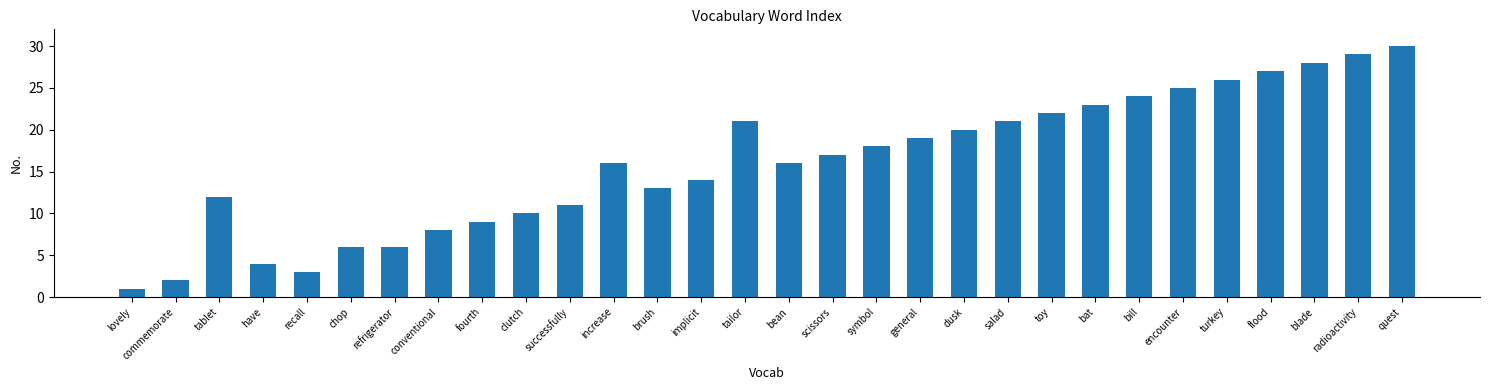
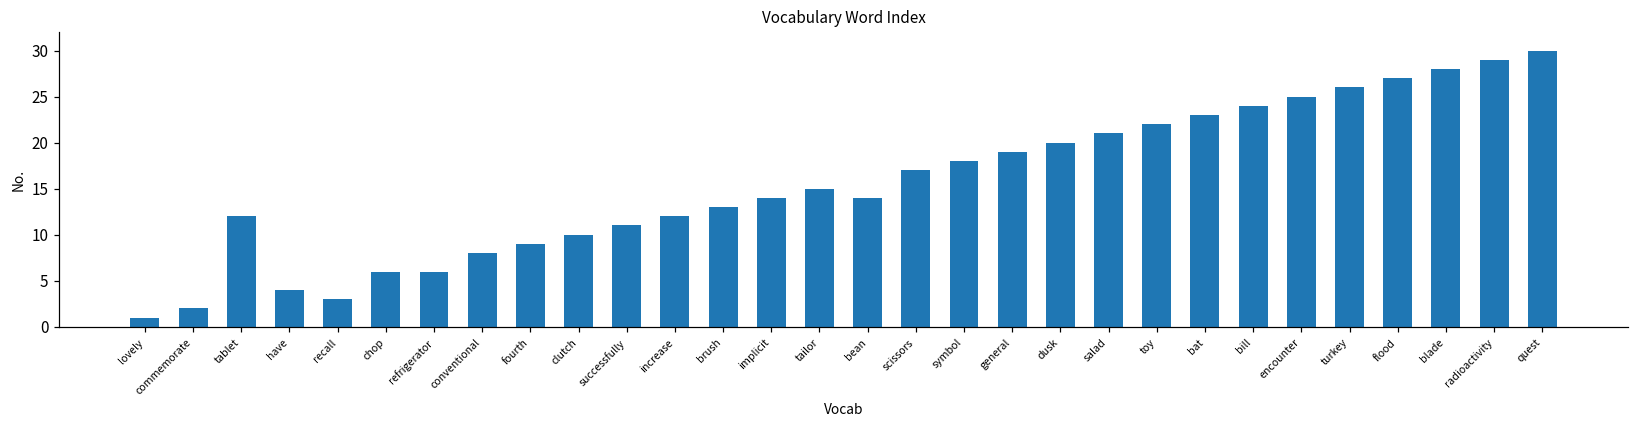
increase: 16 -> 12
tailor: 21 -> 15
bean: 16 -> 14
